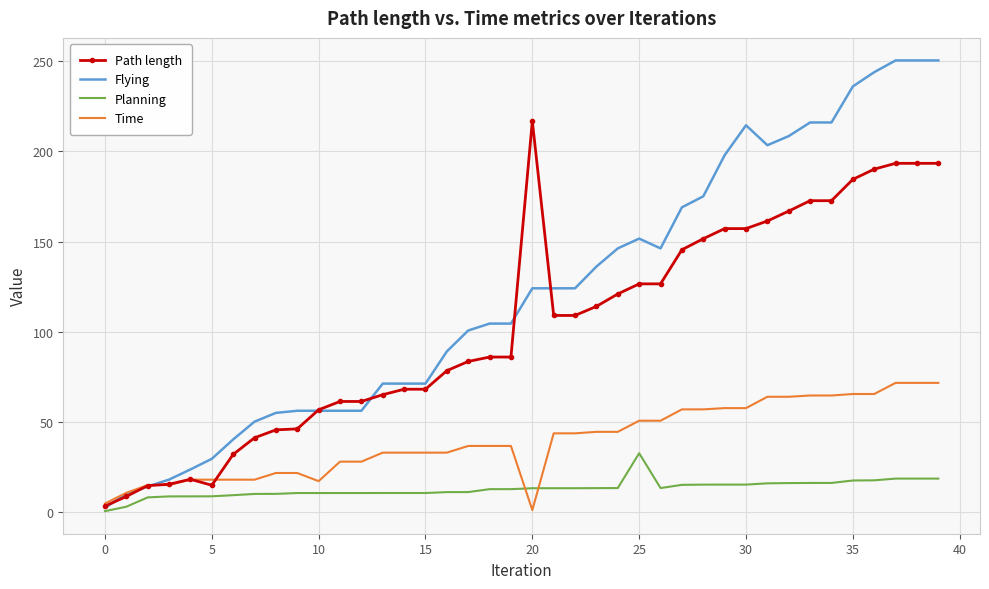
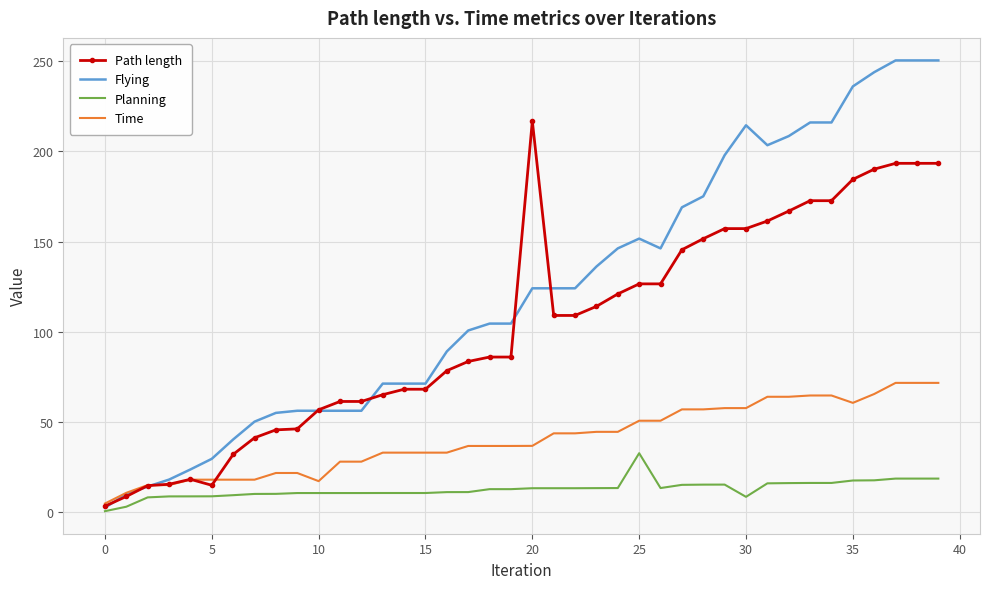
Time, 20: 1 -> 37
Planning, 30: 15 -> 8
Time, 35: 65 -> 61
